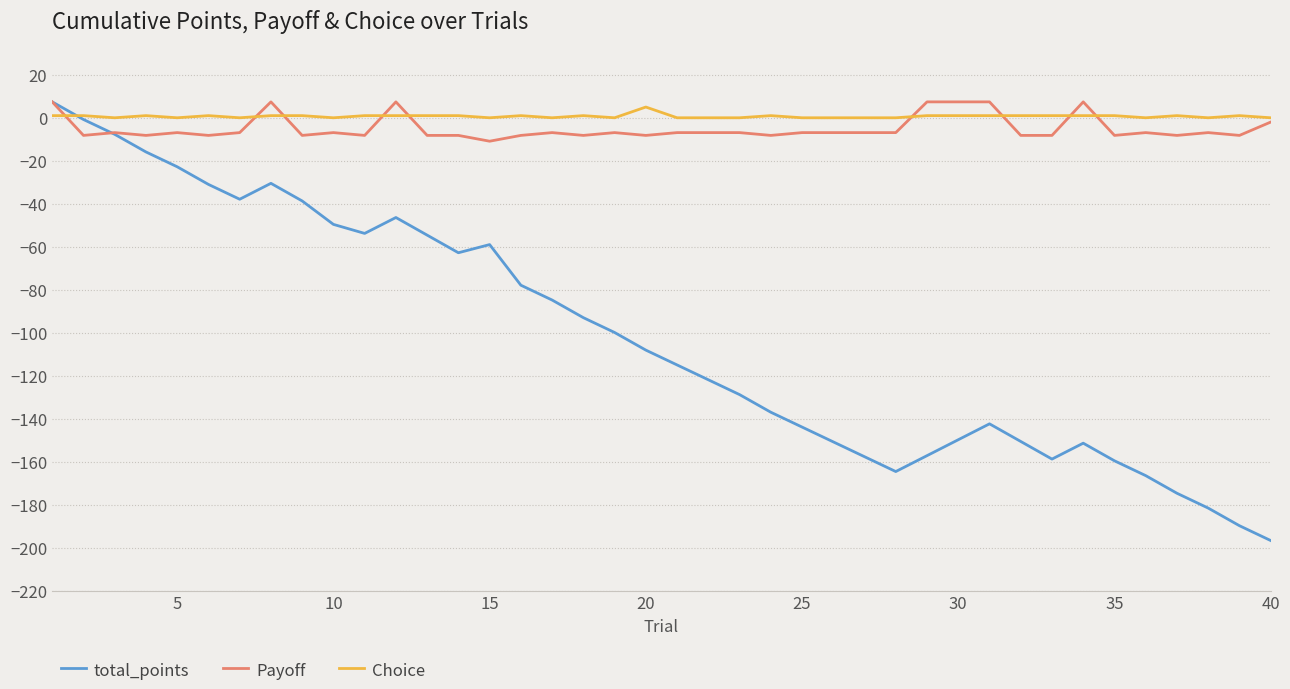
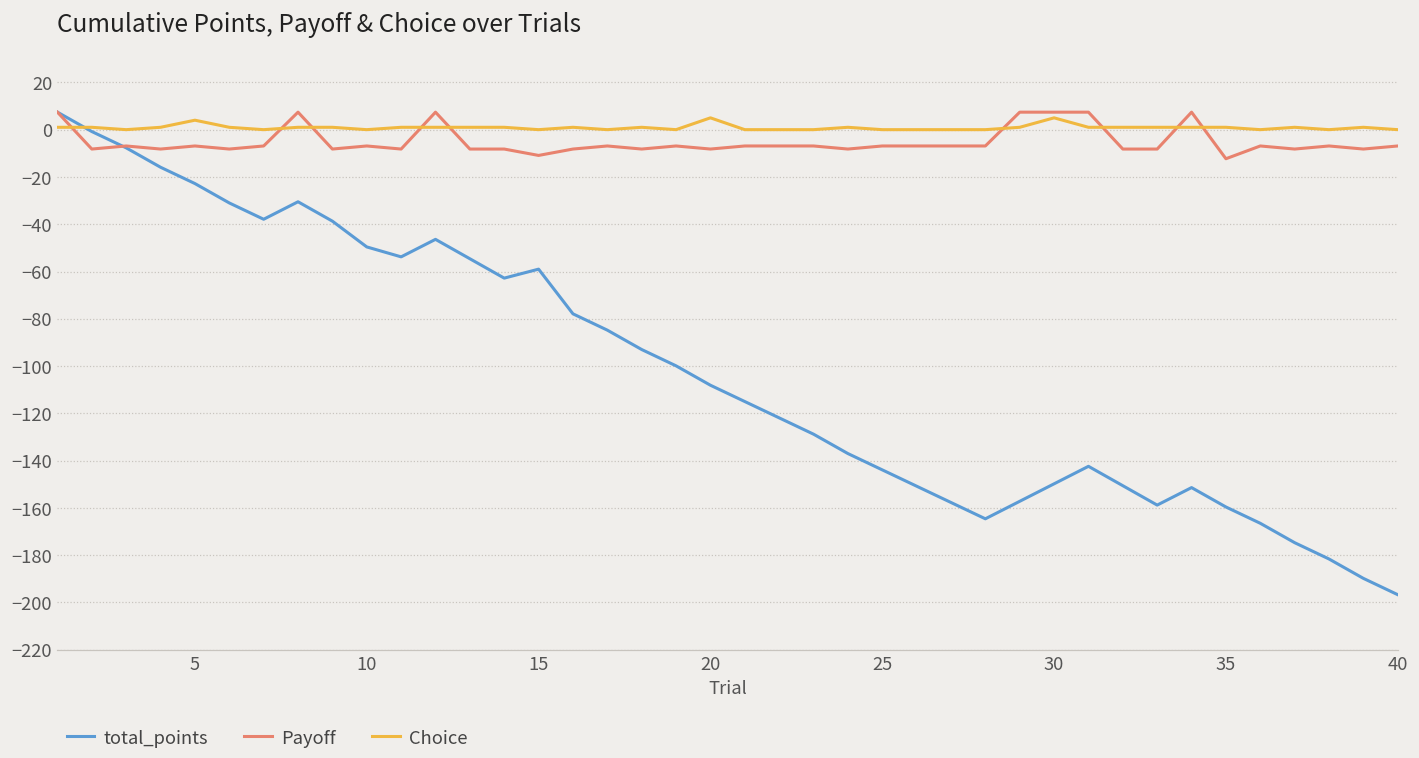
Choice, 5: 0 -> 4
Choice, 30: 1 -> 5
Payoff, 35: -8 -> -12
Payoff, 40: -2 -> -7
